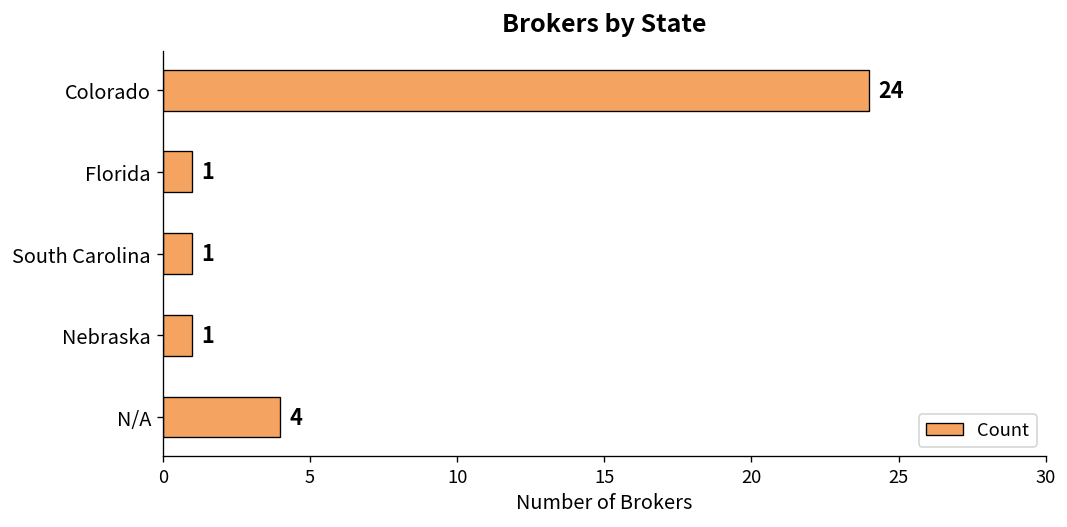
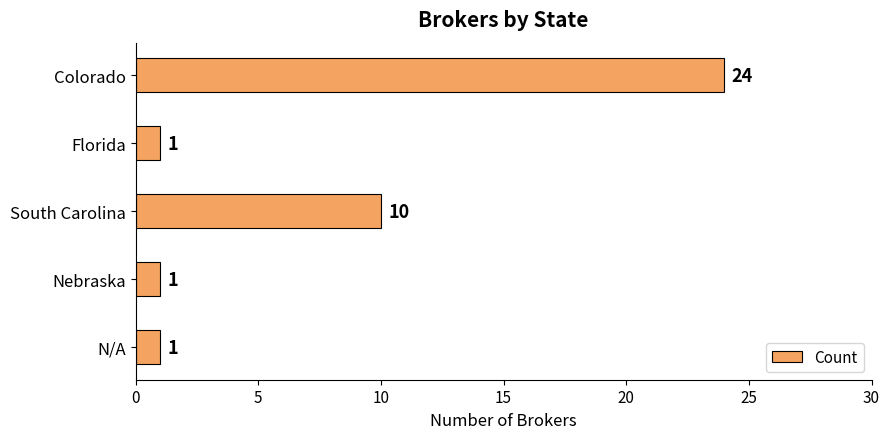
South Carolina: 1 -> 10
N/A: 4 -> 1
